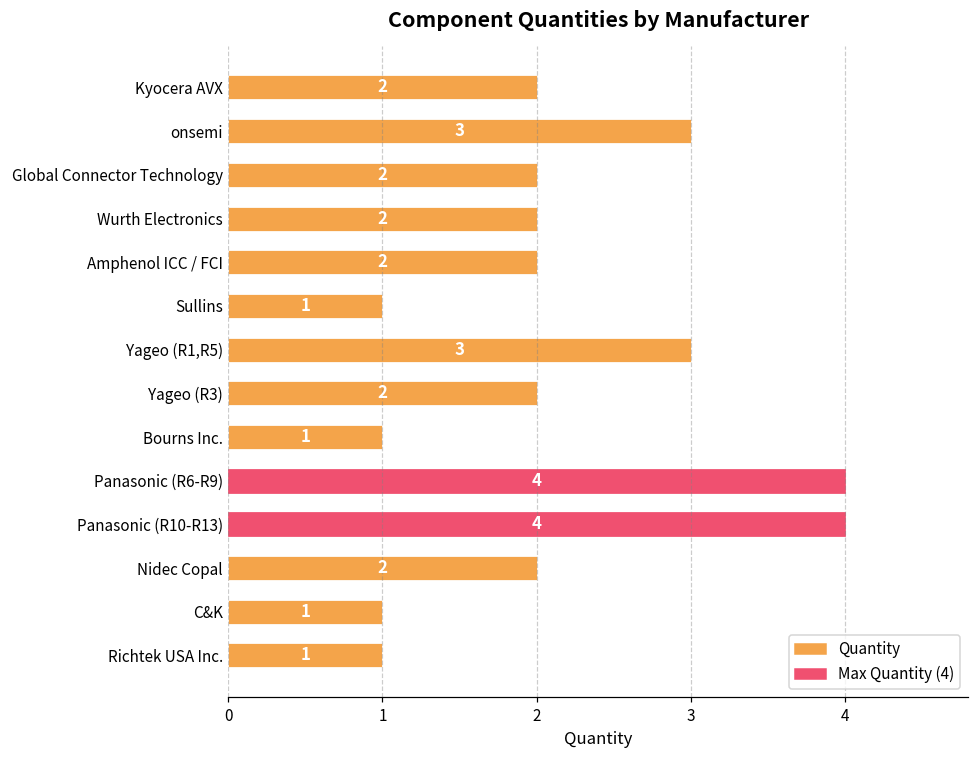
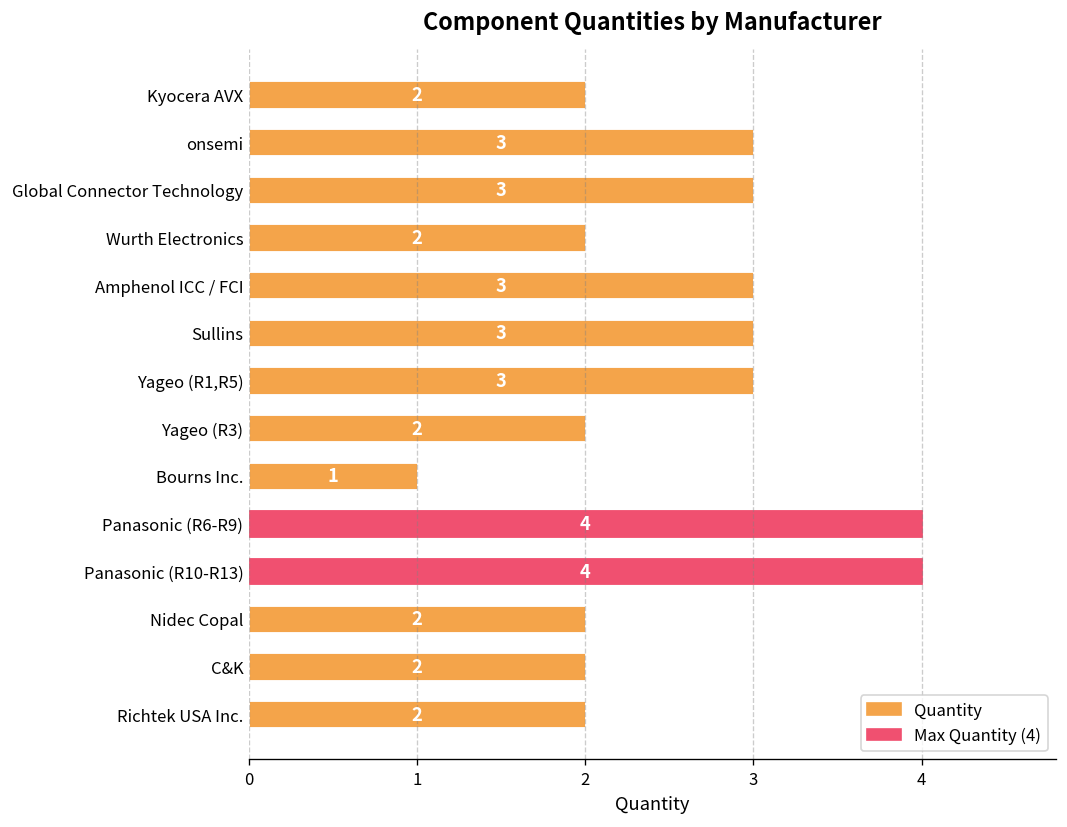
Global Connector Technology: 2 -> 3
Amphenol ICC / FCI: 2 -> 3
Sullins: 1 -> 3
C&K: 1 -> 2
Richtek USA Inc.: 1 -> 2
